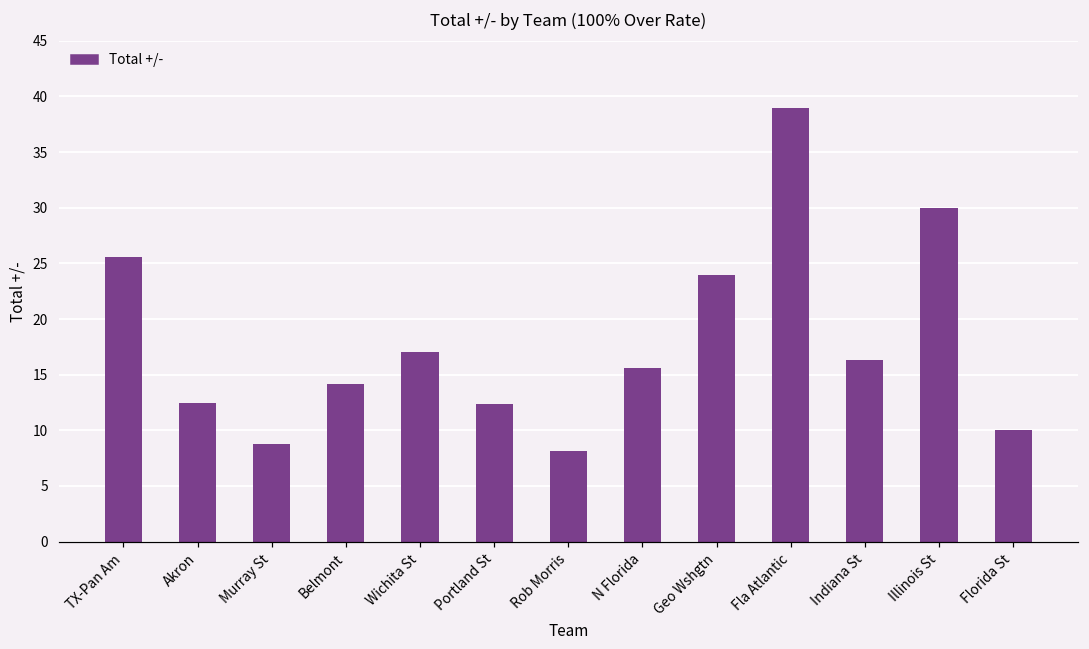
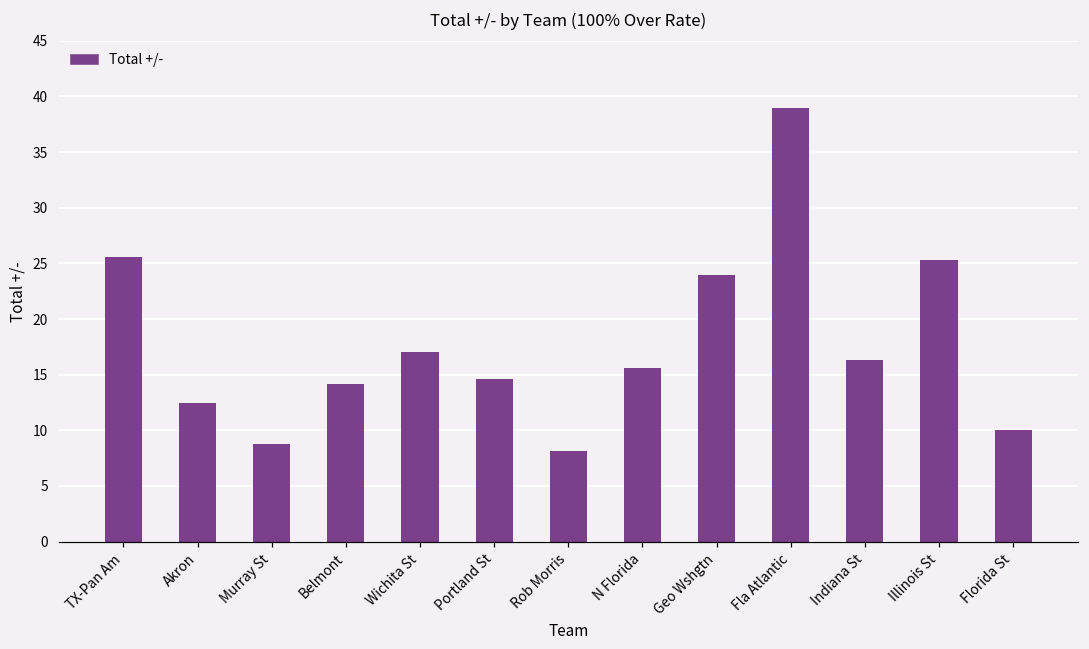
Portland St: 12.4 -> 14.6
Illinois St: 30.0 -> 25.3
